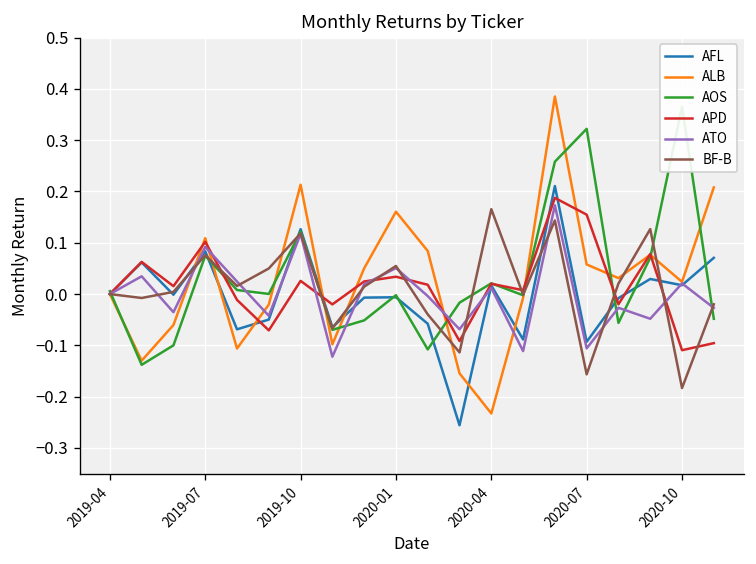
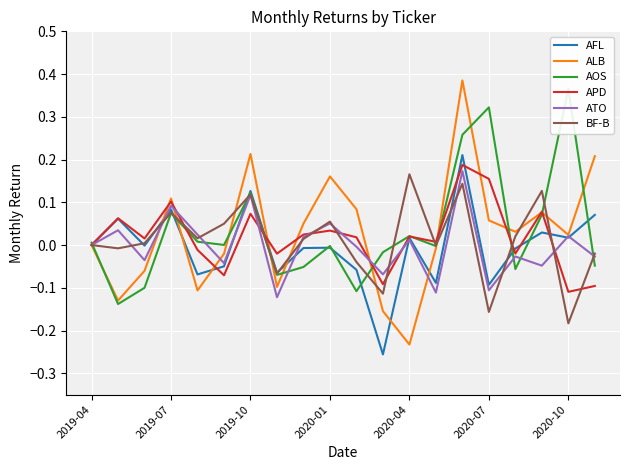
APD, 2019-10: 0.03 -> 0.07
